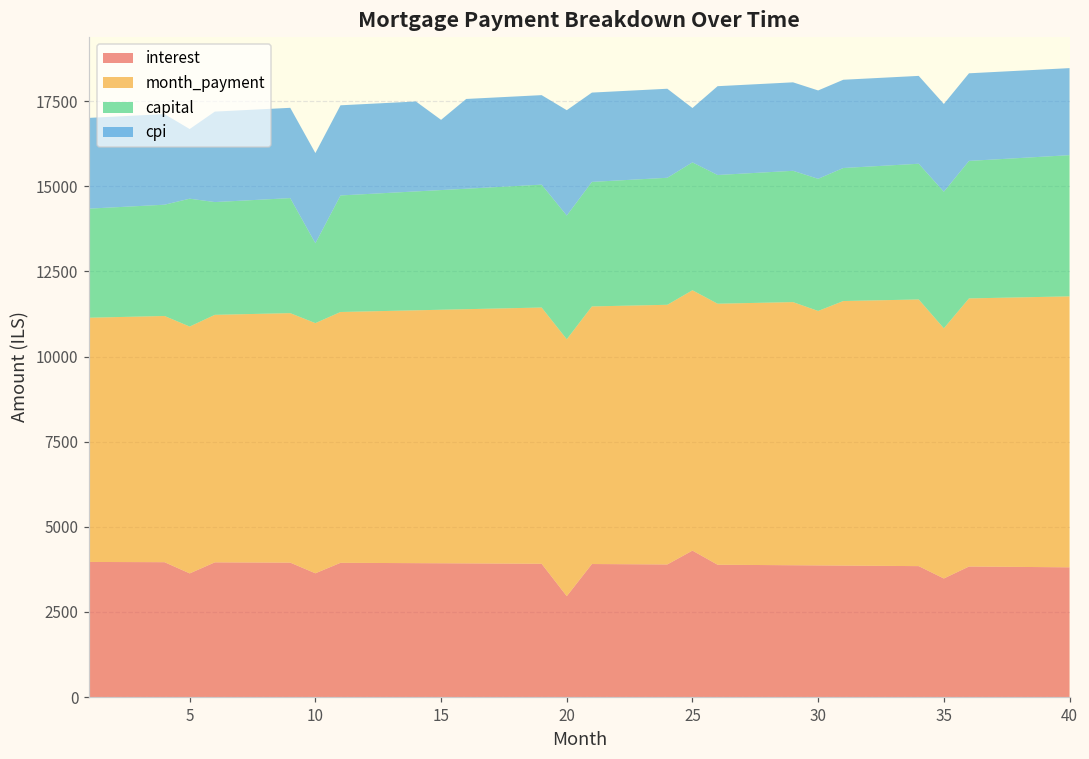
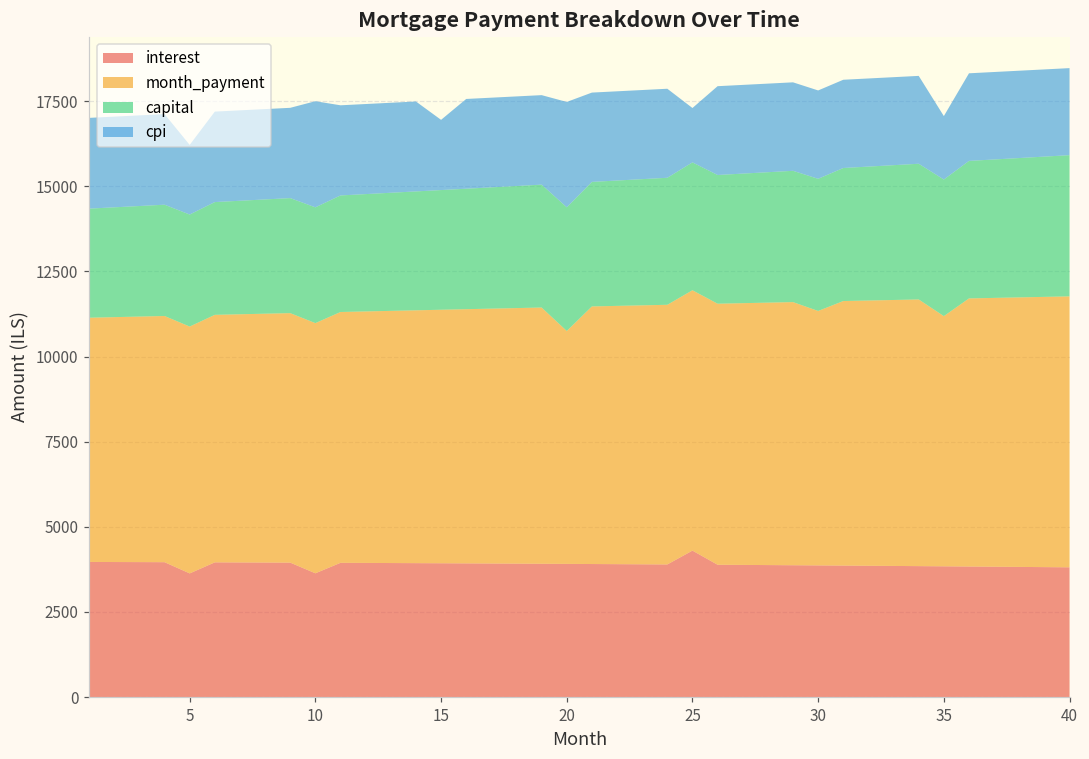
capital, 5: 3800 -> 3300
capital, 10: 2300 -> 3400
cpi, 10: 2600 -> 3100
interest, 20: 3000 -> 3900
month_payment, 20: 7500 -> 6800
interest, 35: 3500 -> 3800
cpi, 35: 2600 -> 1900
